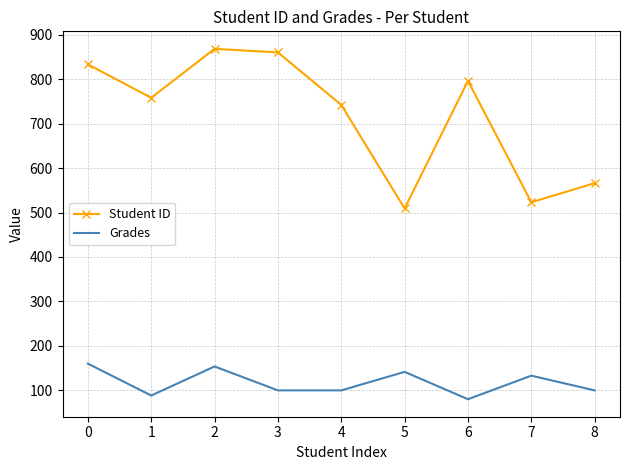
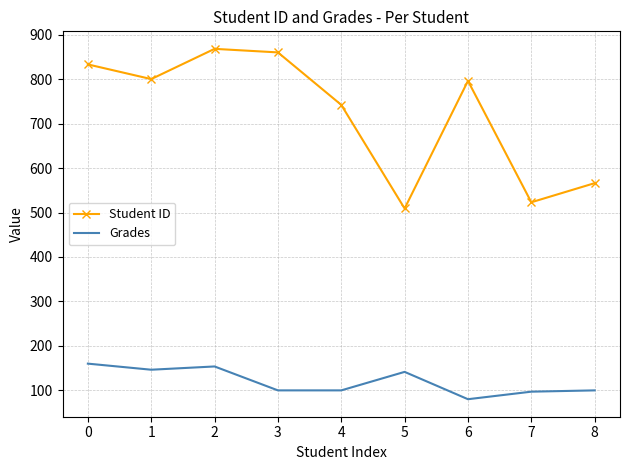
Student ID, 1: 760 -> 800
Grades, 1: 90 -> 150
Grades, 7: 130 -> 100
